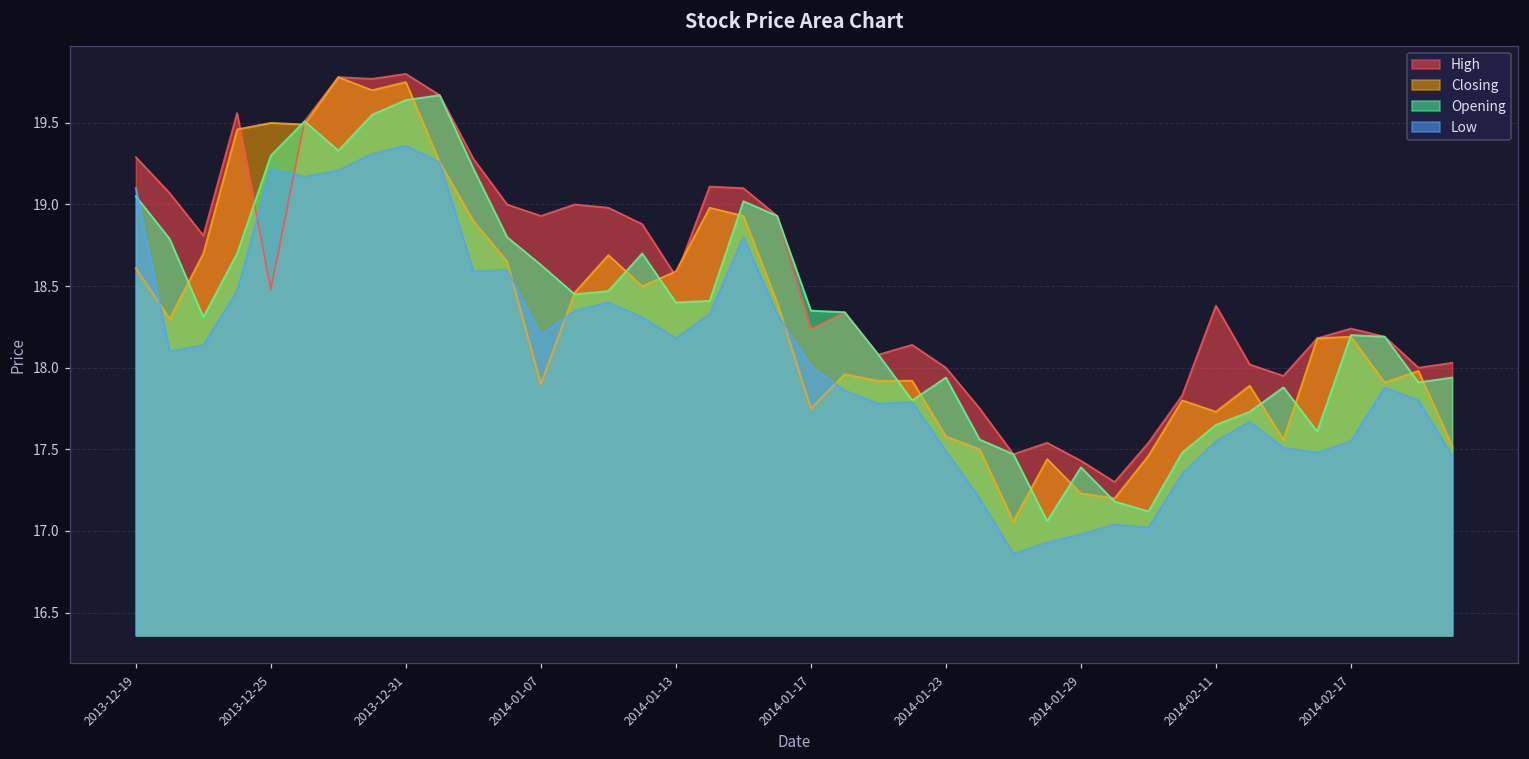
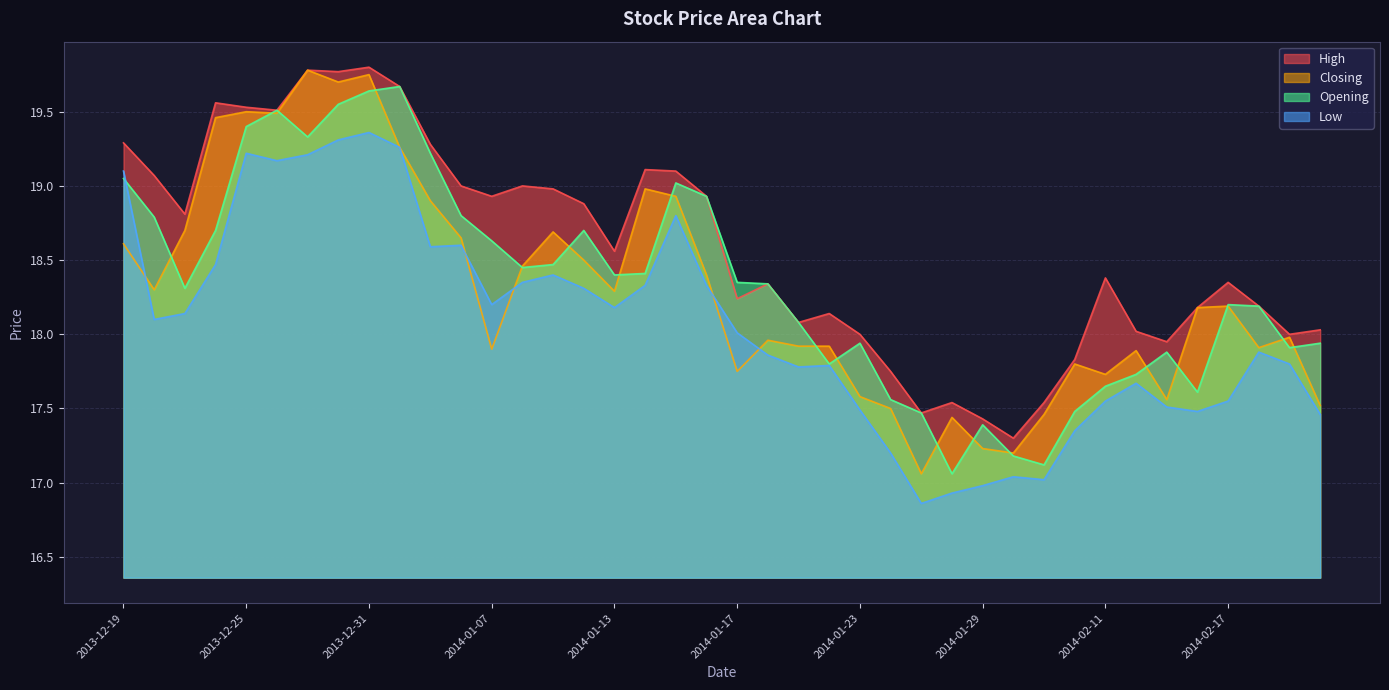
High, 2013-12-25: 18.48 -> 19.53
Opening, 2013-12-25: 19.3 -> 19.4
Closing, 2014-01-13: 18.59 -> 18.29
High, 2014-02-17: 18.24 -> 18.35
